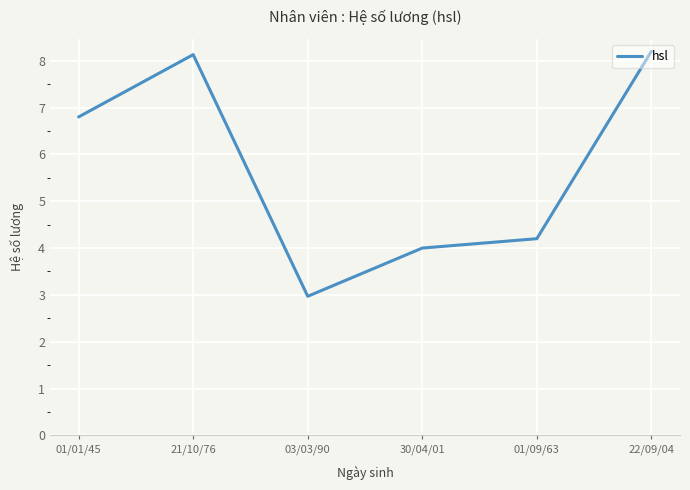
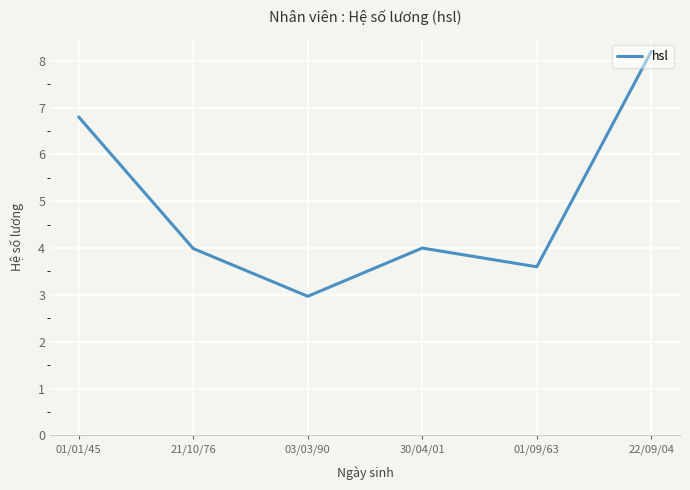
21/10/76: 8.1 -> 4.0
01/09/63: 4.2 -> 3.6
